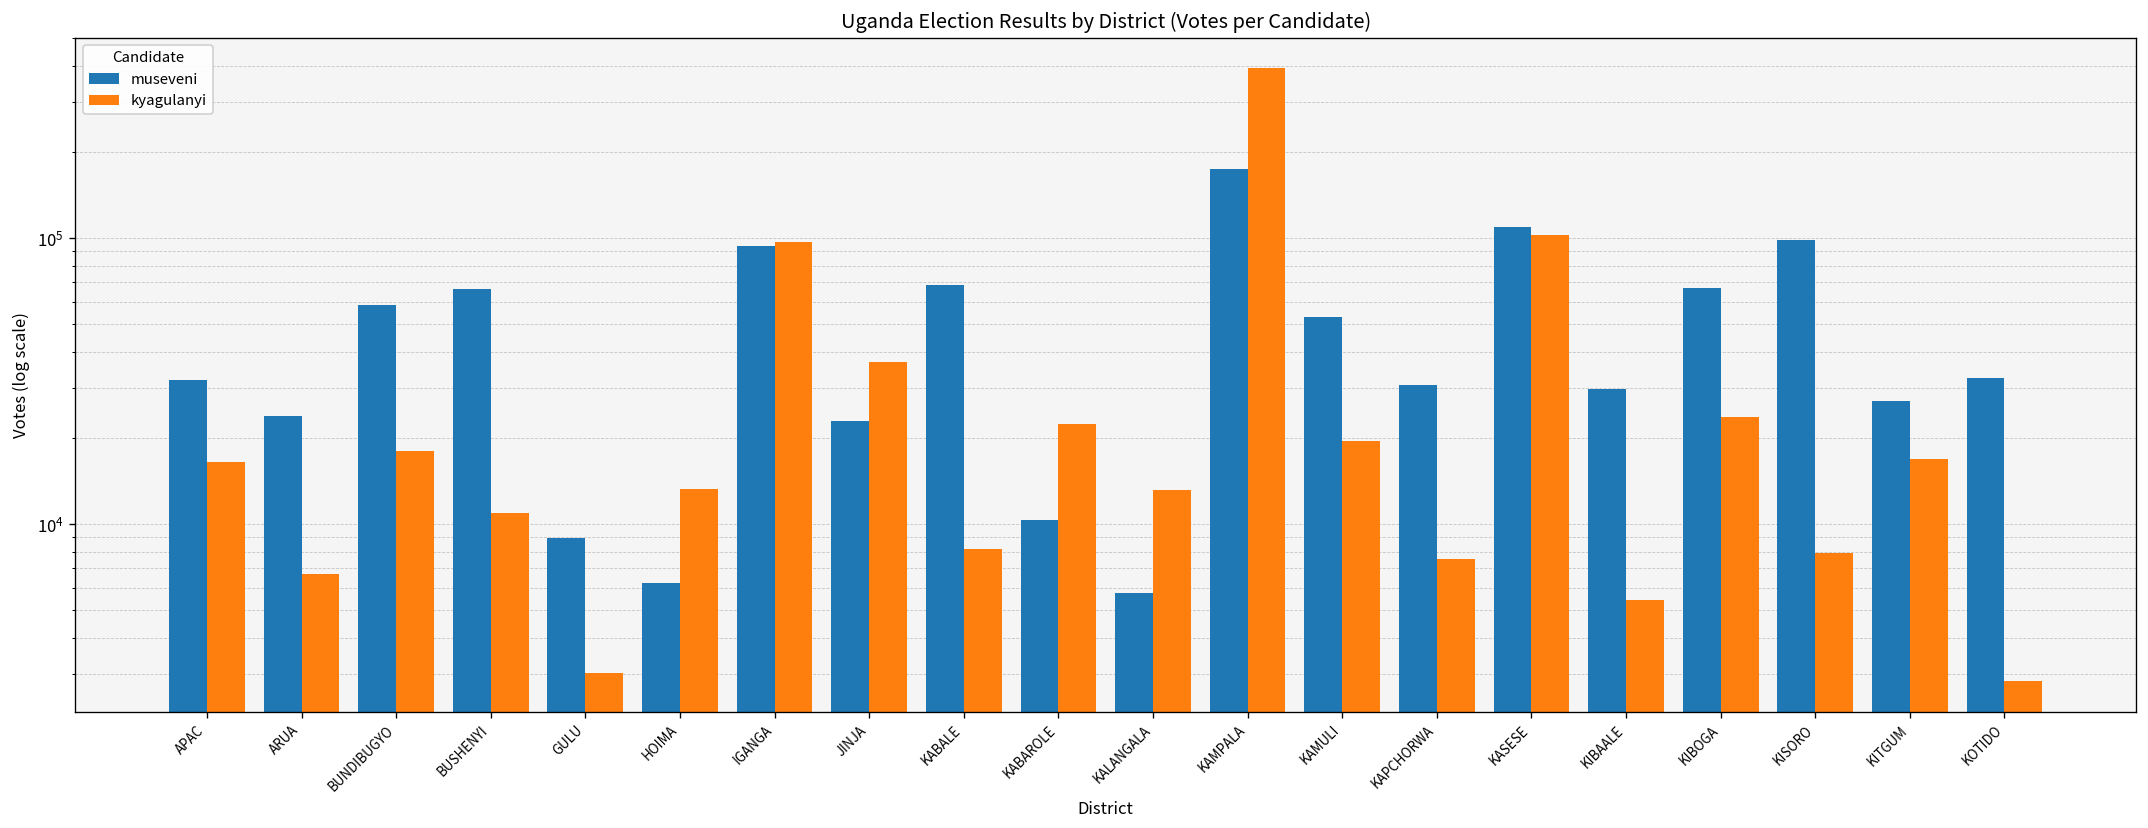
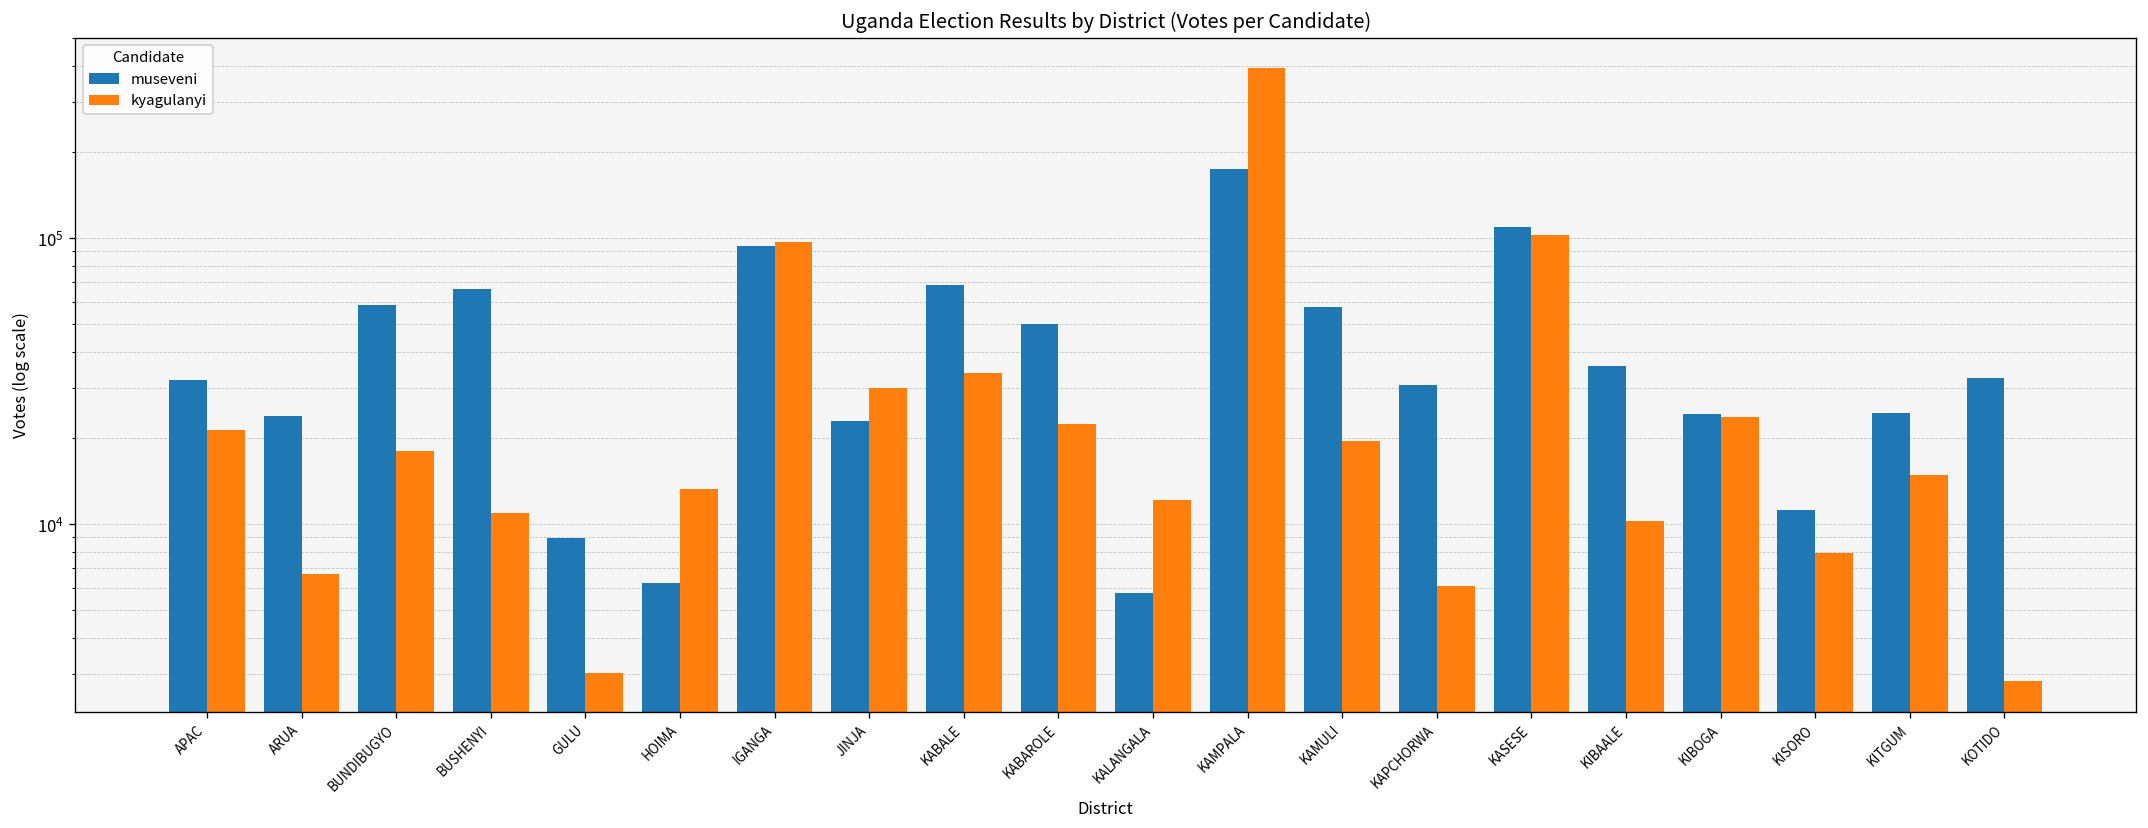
kyagulanyi, APAC: 16000 -> 21000
kyagulanyi, JINJA: 37000 -> 30000
kyagulanyi, KABALE: 8200 -> 34000
museveni, KABAROLE: 10300 -> 50000
kyagulanyi, KALANGALA: 13000 -> 12000
museveni, KAMULI: 53000 -> 57000
kyagulanyi, KAPCHORWA: 7500 -> 6100
museveni, KIBAALE: 30000 -> 36000
kyagulanyi, KIBAALE: 5400 -> 10300
museveni, KIBOGA: 67000 -> 24000
museveni, KISORO: 99000 -> 11000
museveni, KITGUM: 27000 -> 24000
kyagulanyi, KITGUM: 17000 -> 15000
